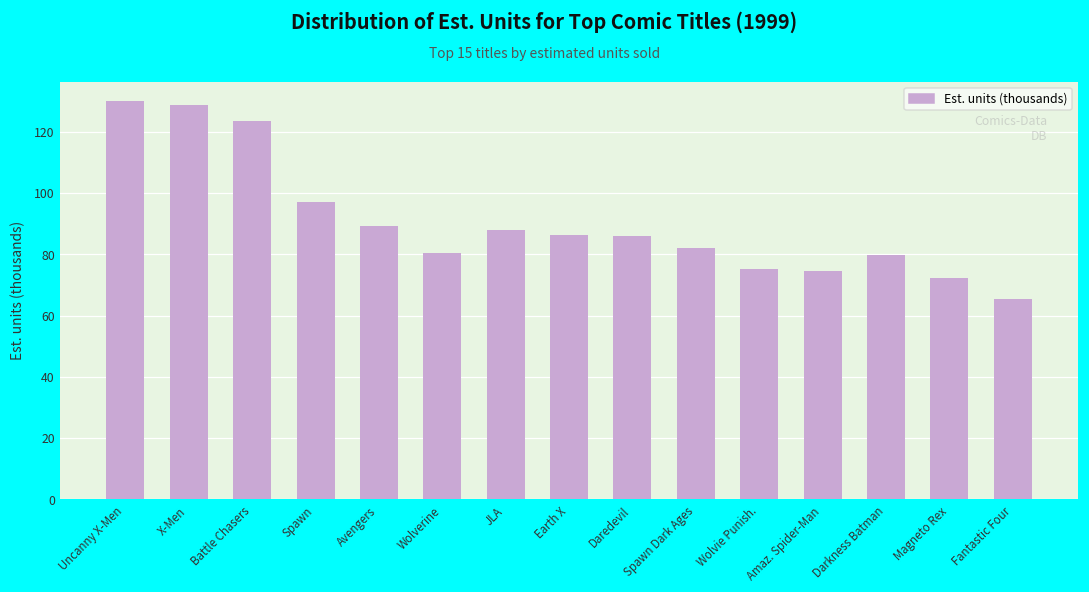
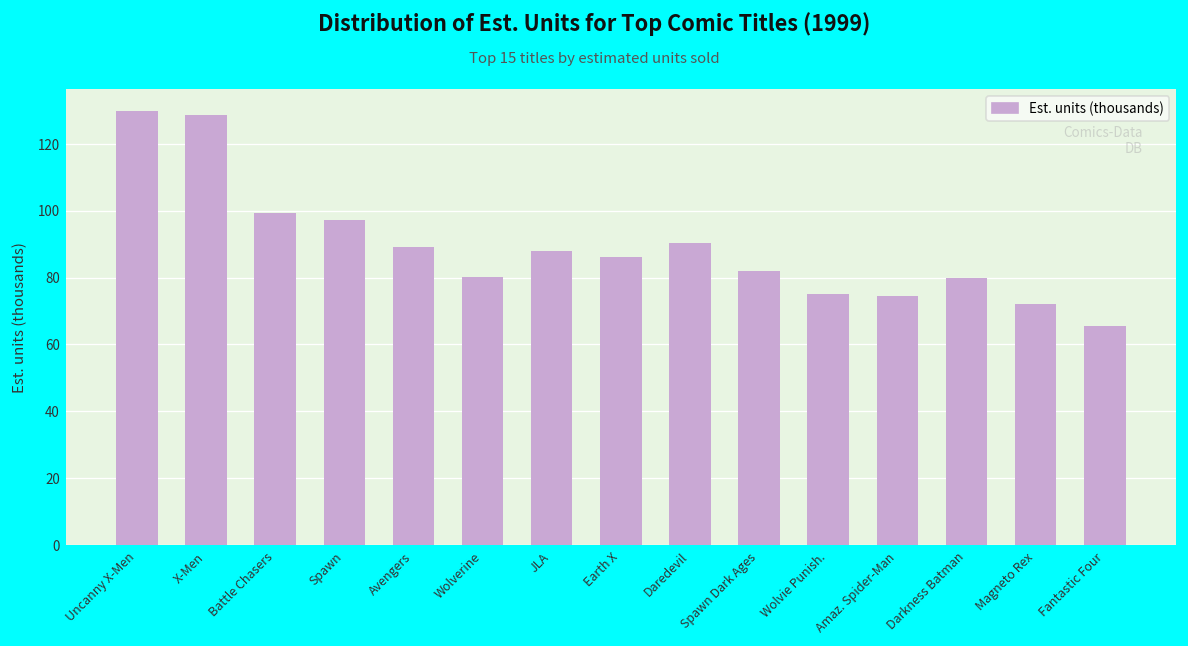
Battle Chasers: 123 -> 99
Daredevil: 86 -> 90
